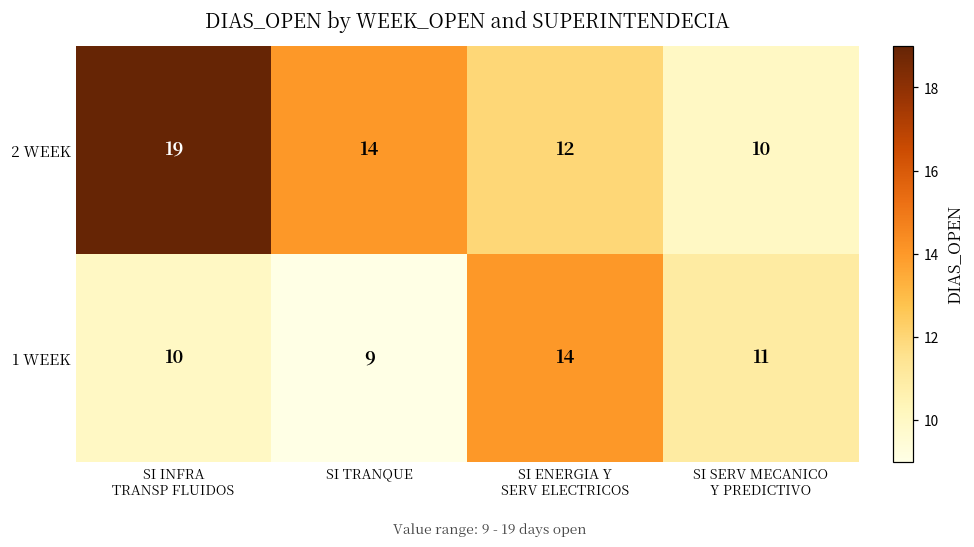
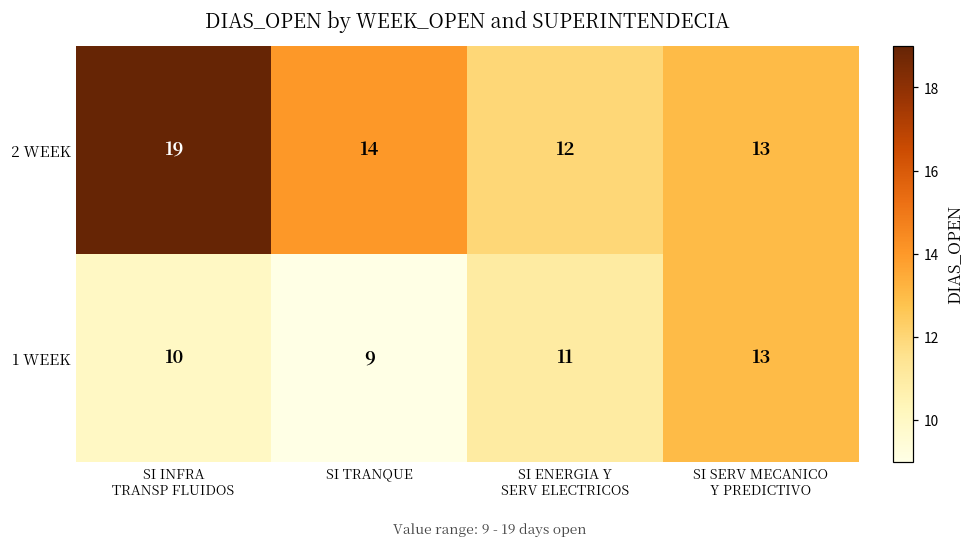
2 WEEK, SI SERV MECANICO Y PREDICTIVO: 10 -> 13
1 WEEK, SI ENERGIA Y SERV ELECTRICOS: 14 -> 11
1 WEEK, SI SERV MECANICO Y PREDICTIVO: 11 -> 13
